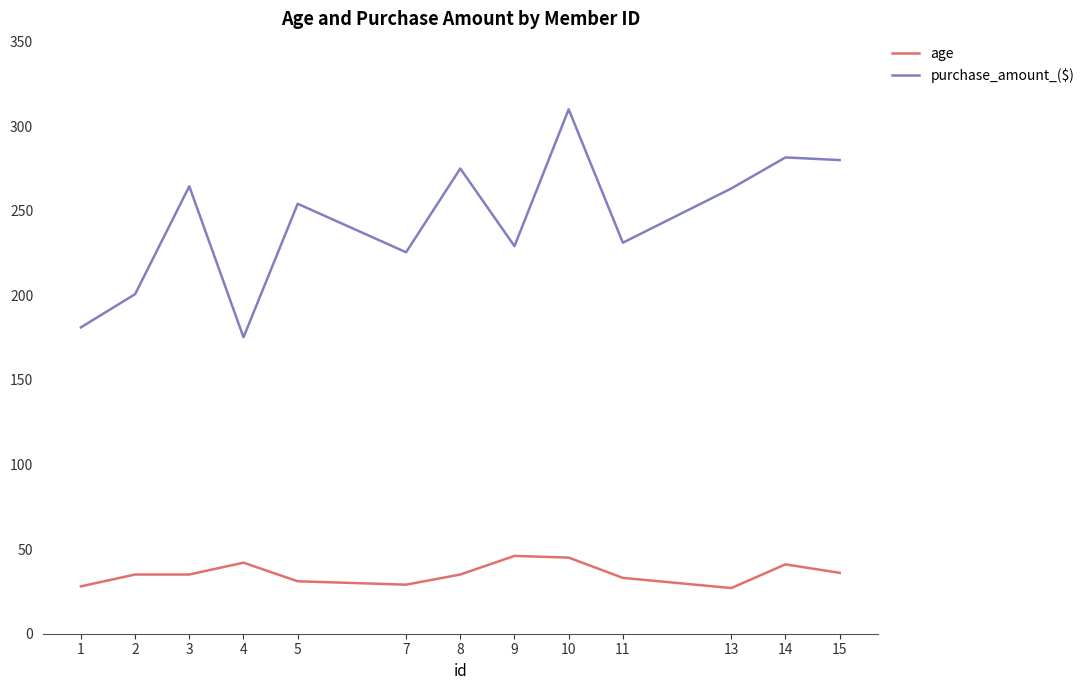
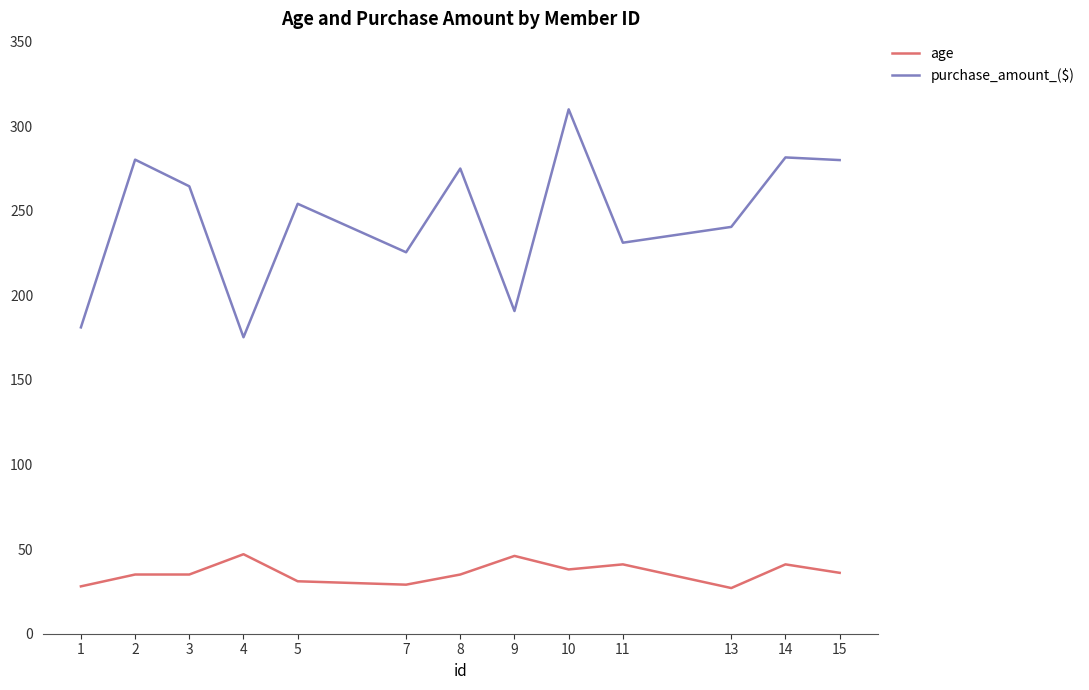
purchase_amount_($), 2: 201 -> 280
age, 4: 42 -> 47
purchase_amount_($), 9: 229 -> 191
age, 10: 45 -> 38
age, 11: 33 -> 41
purchase_amount_($), 13: 263 -> 241
